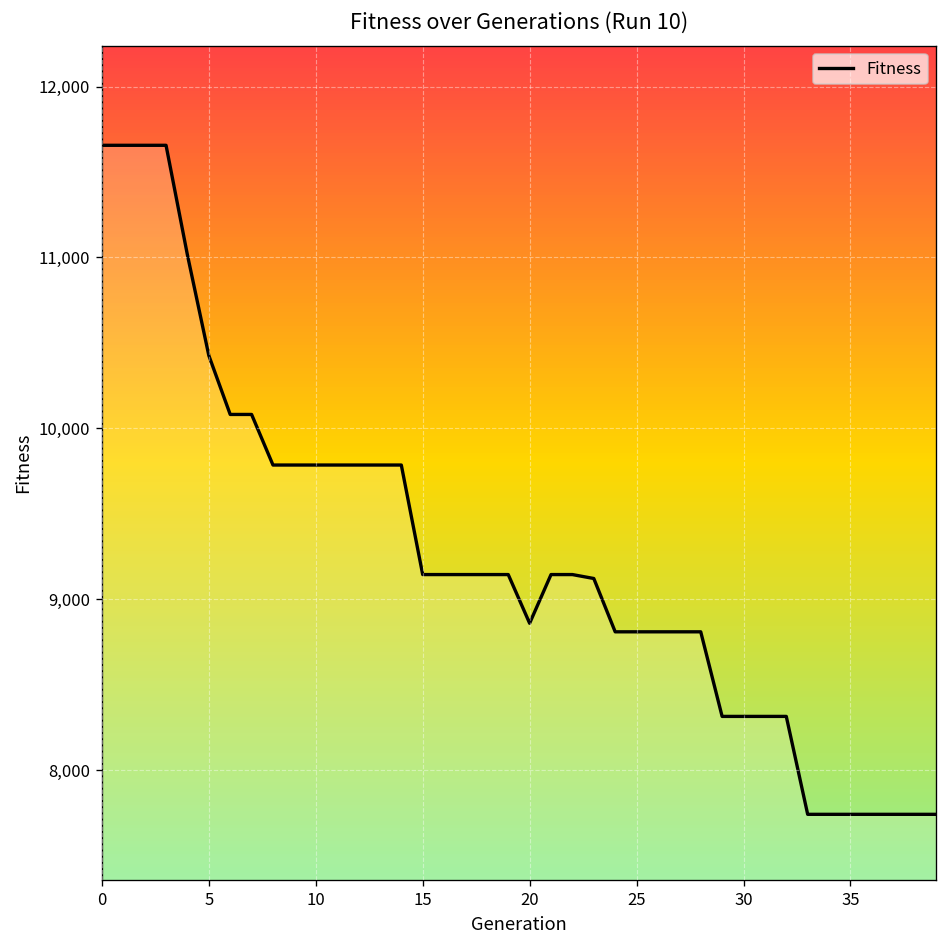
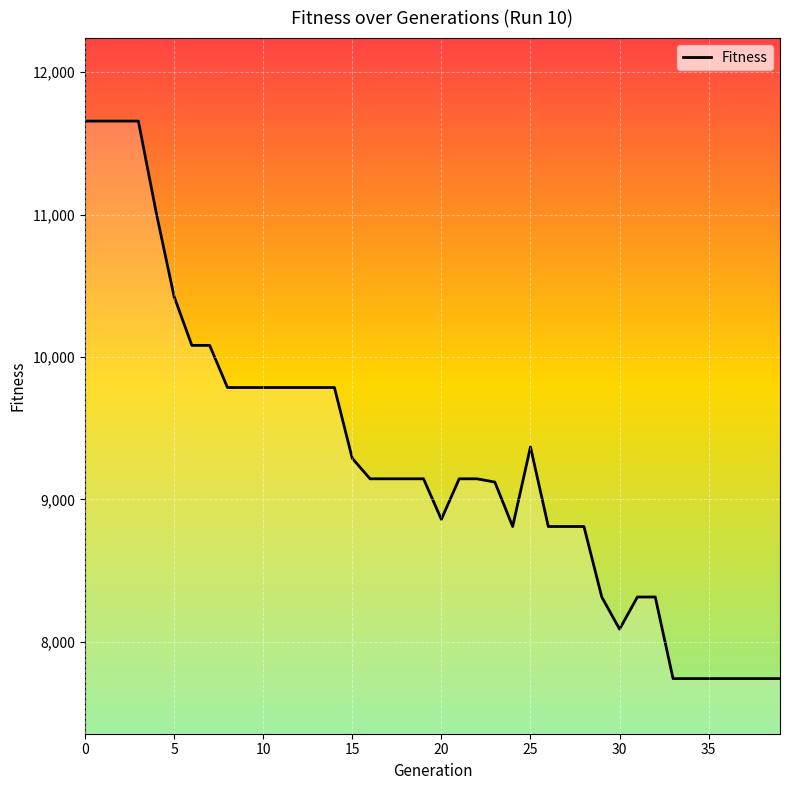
15: 9,140 -> 9,290
25: 8,810 -> 9,370
30: 8,310 -> 8,090
